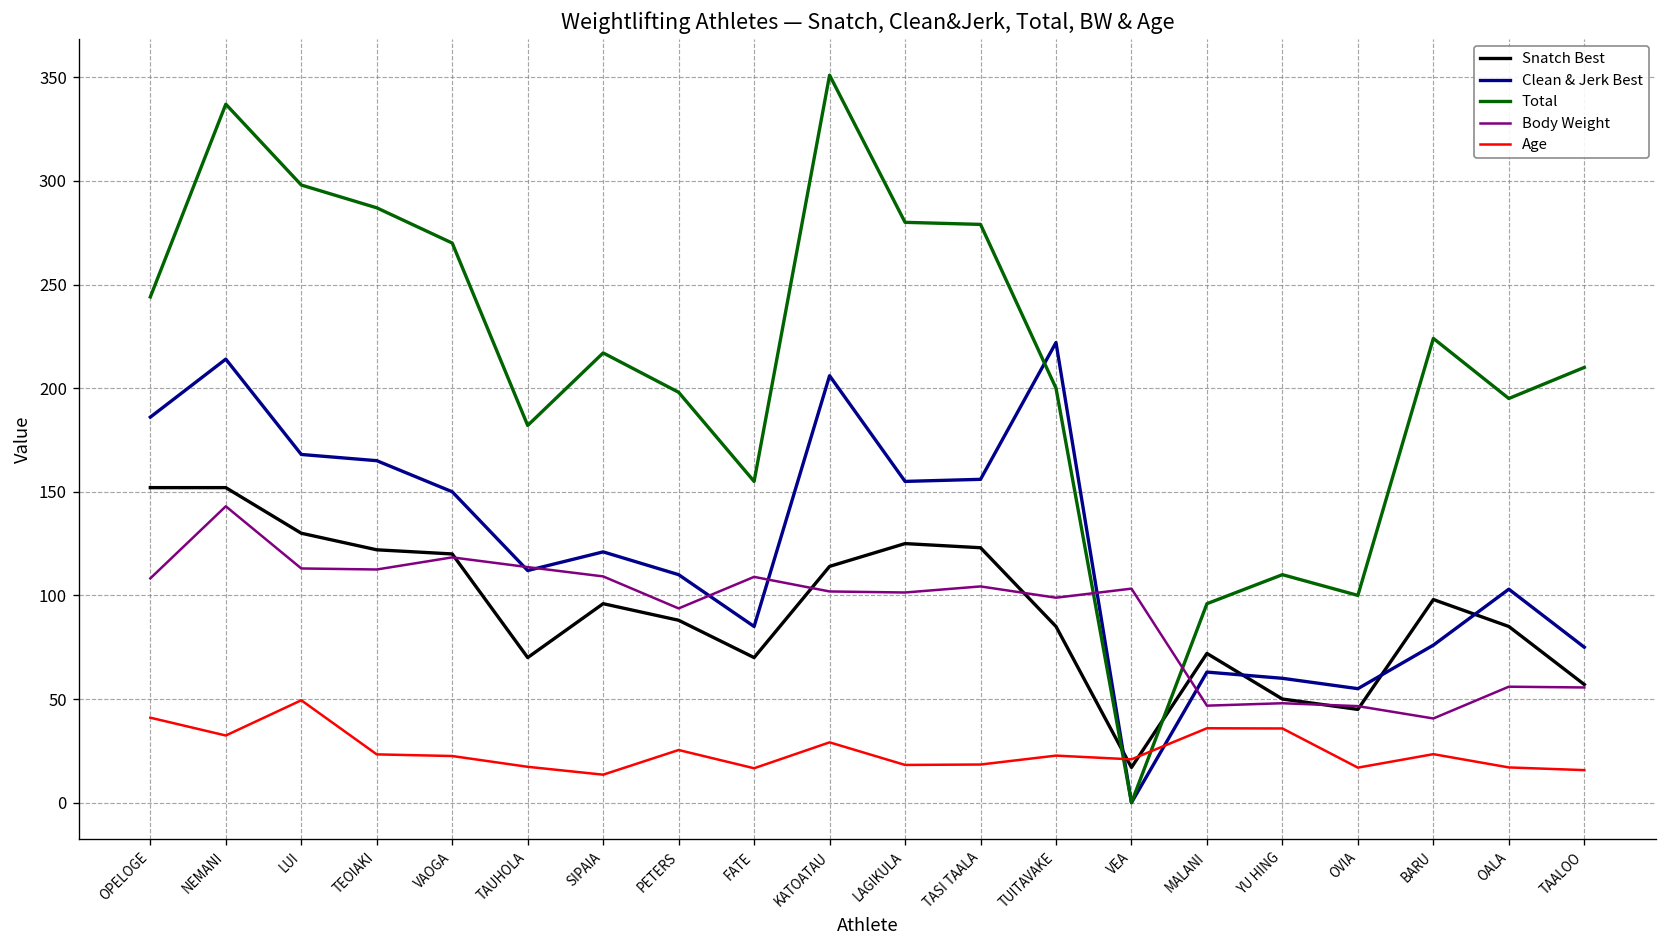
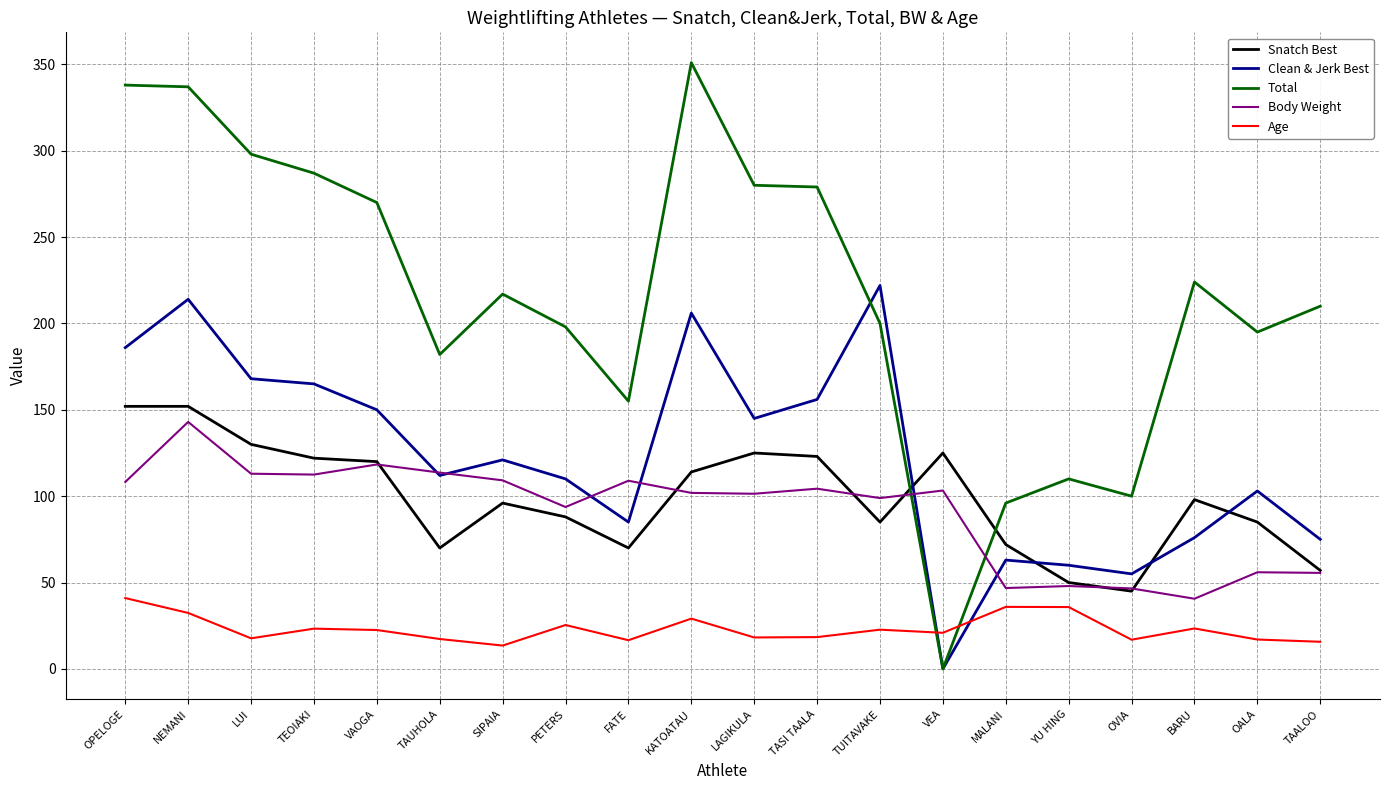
Total, OPELOGE: 244 -> 338
Age, LUI: 49 -> 18
Clean & Jerk Best, LAGIKULA: 155 -> 145
Snatch Best, VEA: 17 -> 125
